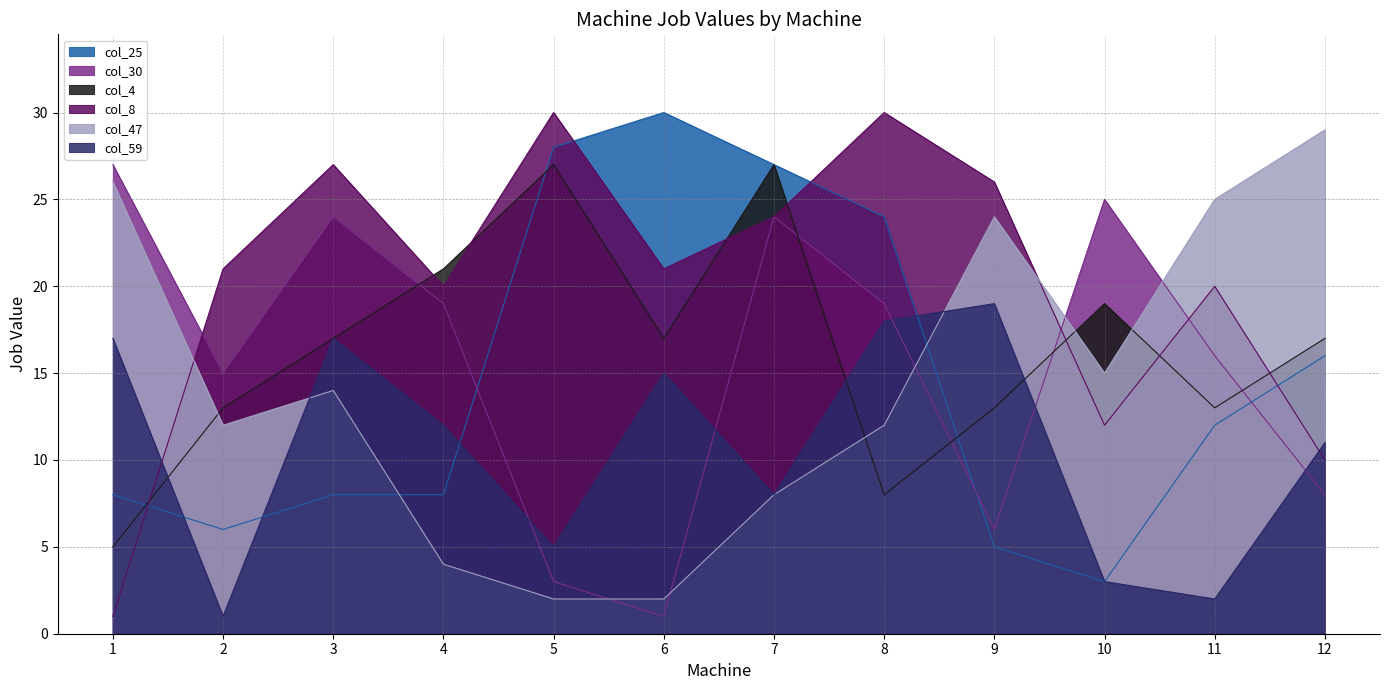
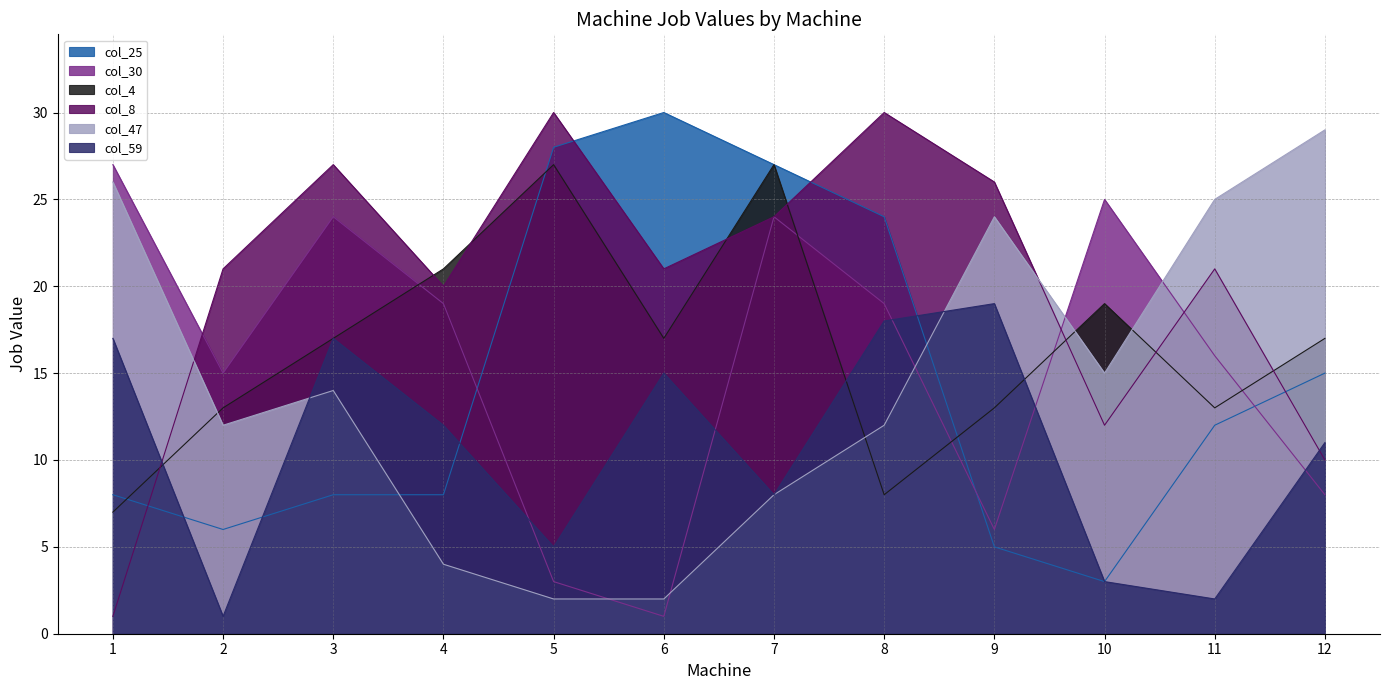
col_4, 1: 5 -> 7
col_8, 11: 20 -> 21
col_25, 12: 16 -> 15
